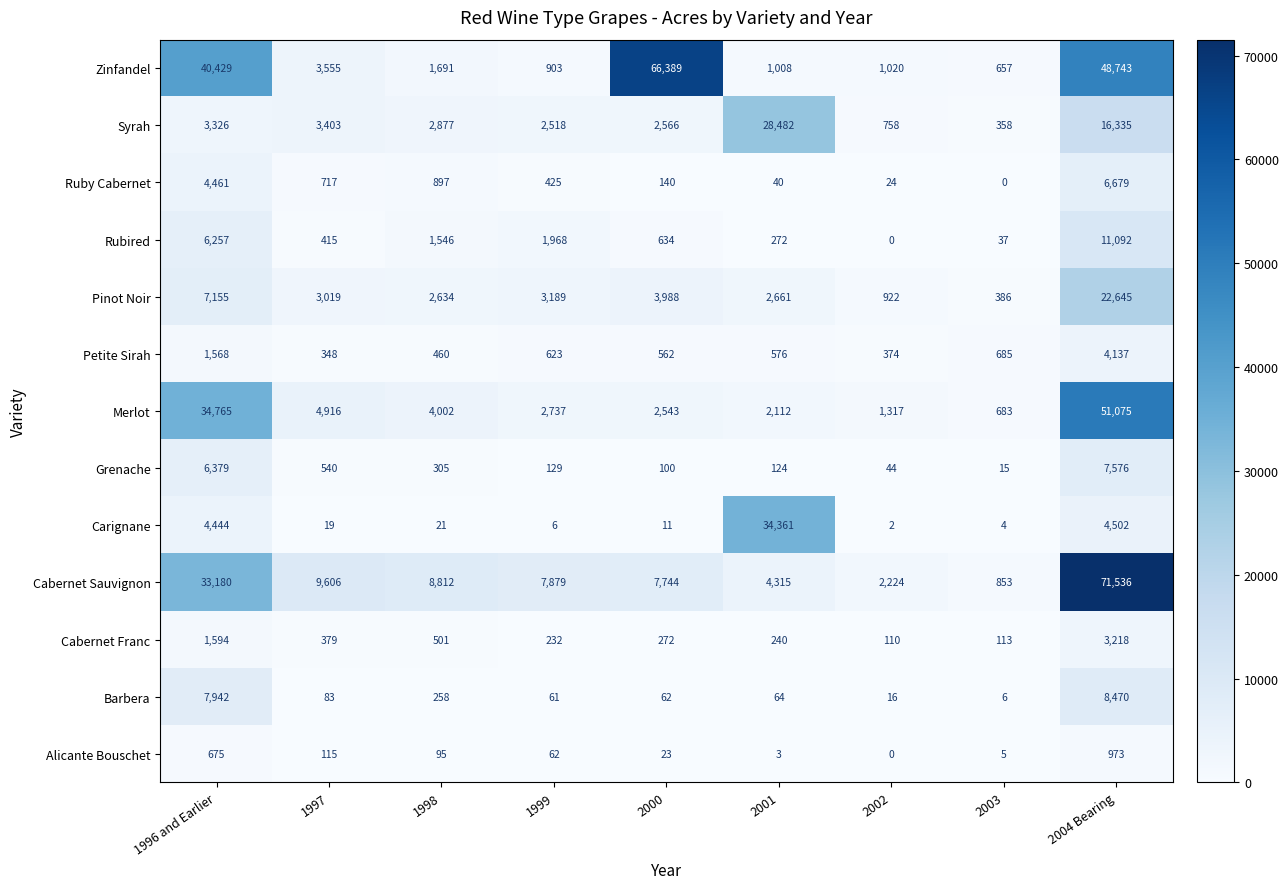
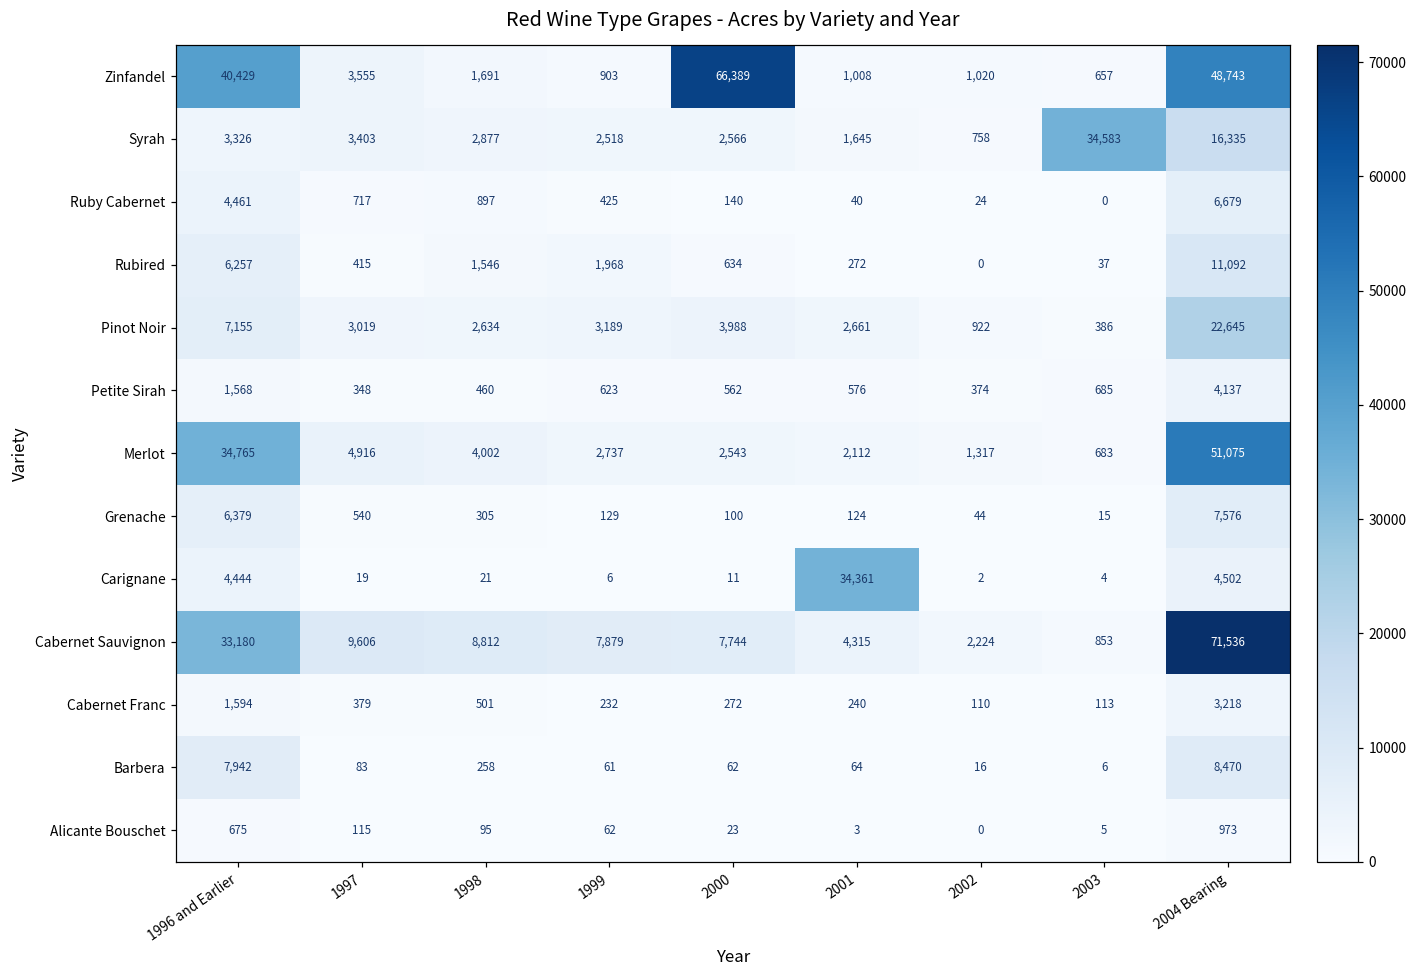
Syrah, 2001: 28,482 -> 1,645
Syrah, 2003: 358 -> 34,583
